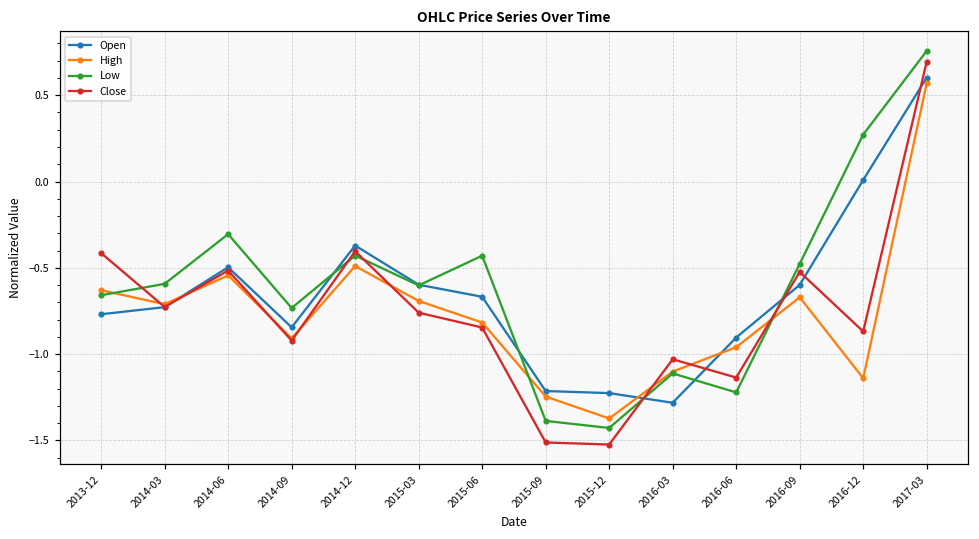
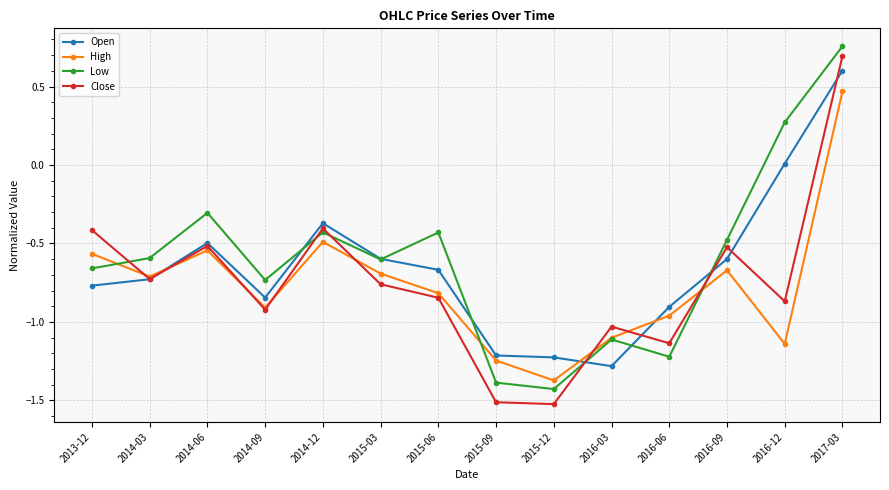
High, 2013-12: -0.63 -> -0.57
High, 2017-03: 0.57 -> 0.47
